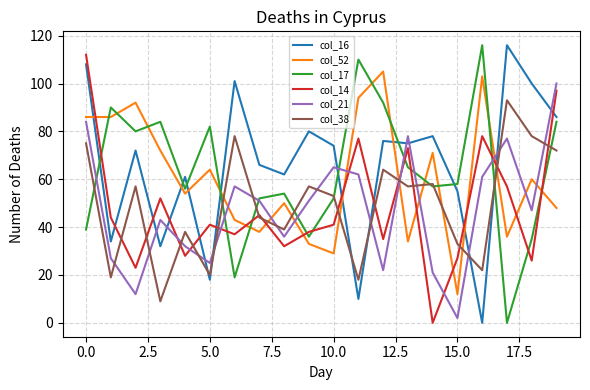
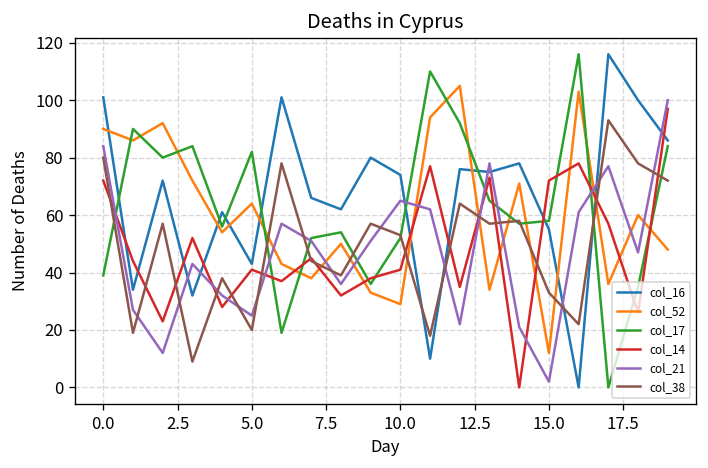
col_16, 0.0: 108 -> 101
col_52, 0.0: 86 -> 90
col_14, 0.0: 112 -> 72
col_38, 0.0: 75 -> 80
col_16, 5.0: 18 -> 43
col_14, 15.0: 27 -> 72
